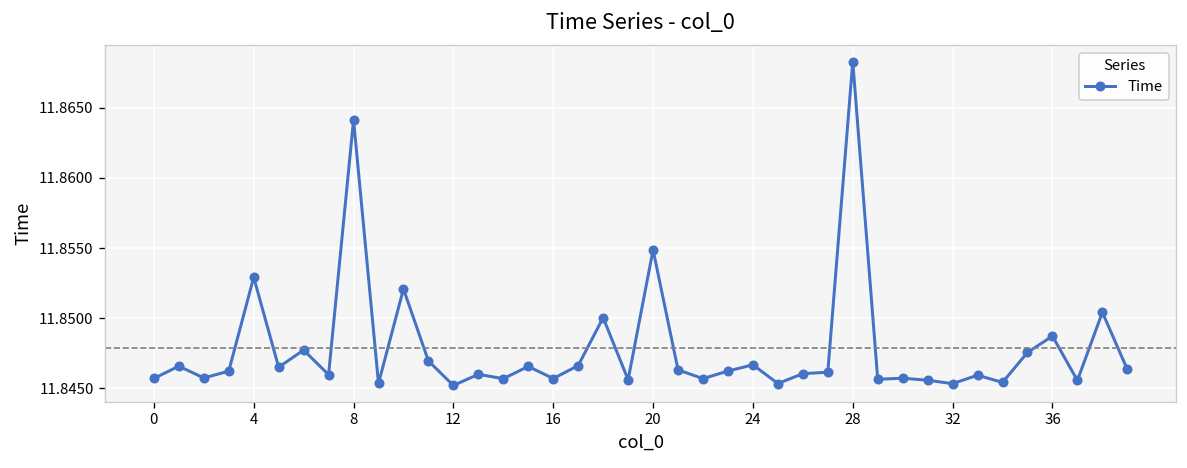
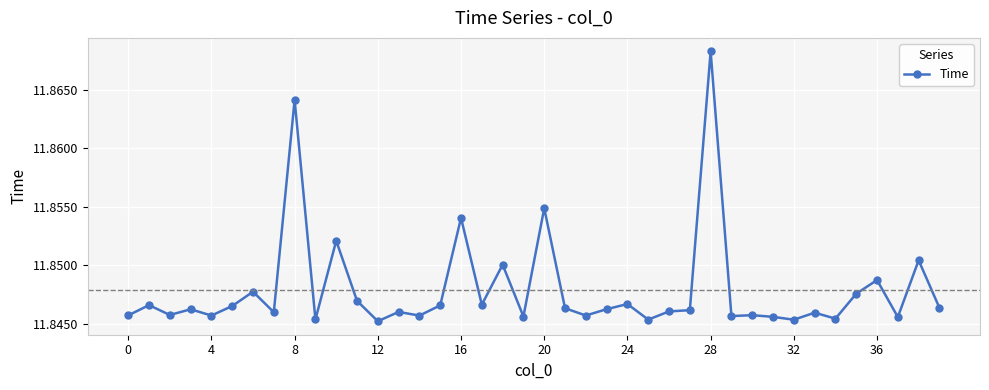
4: 11.8529 -> 11.8457
16: 11.8457 -> 11.8540
